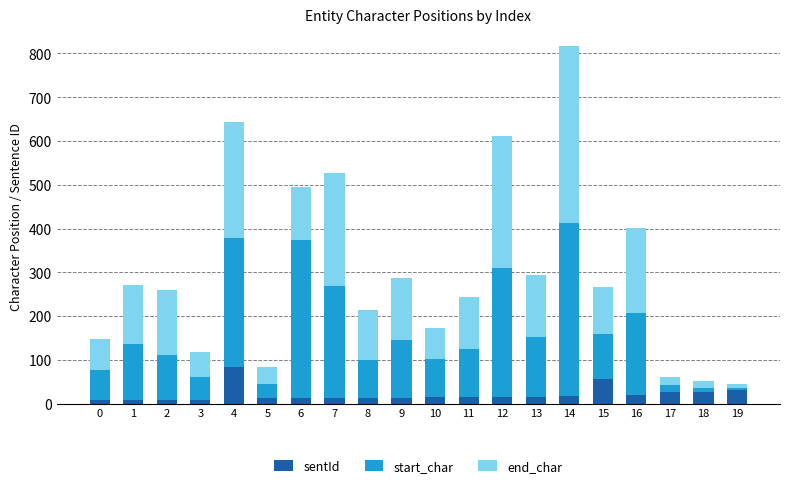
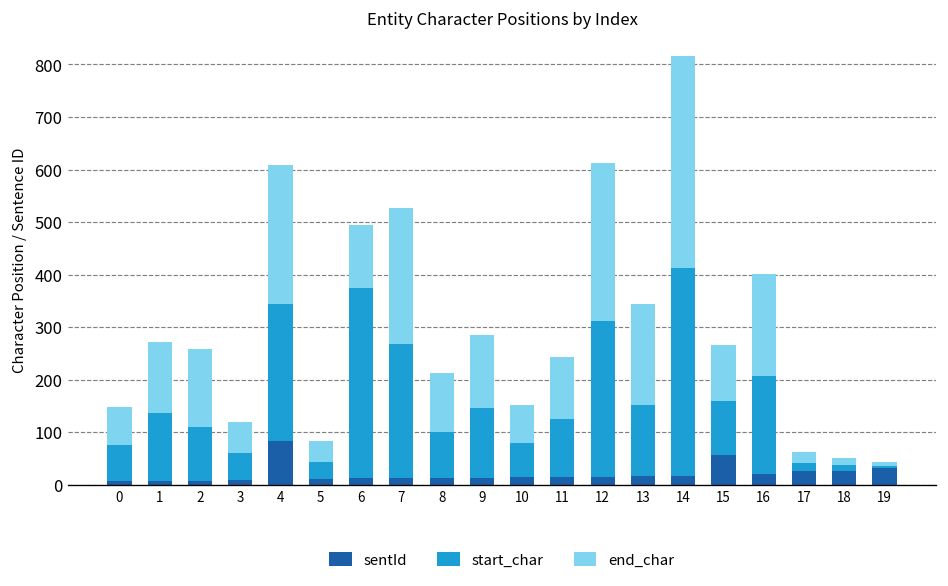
start_char, 4: 300 -> 260
start_char, 10: 90 -> 70
end_char, 13: 140 -> 190
